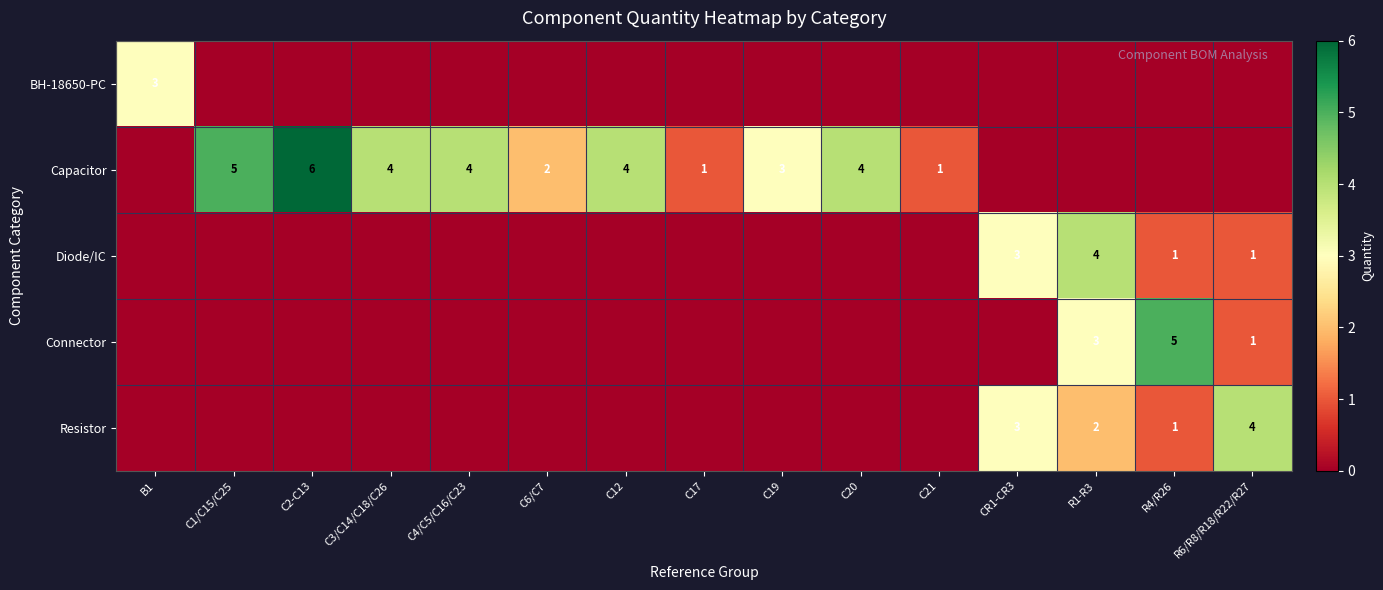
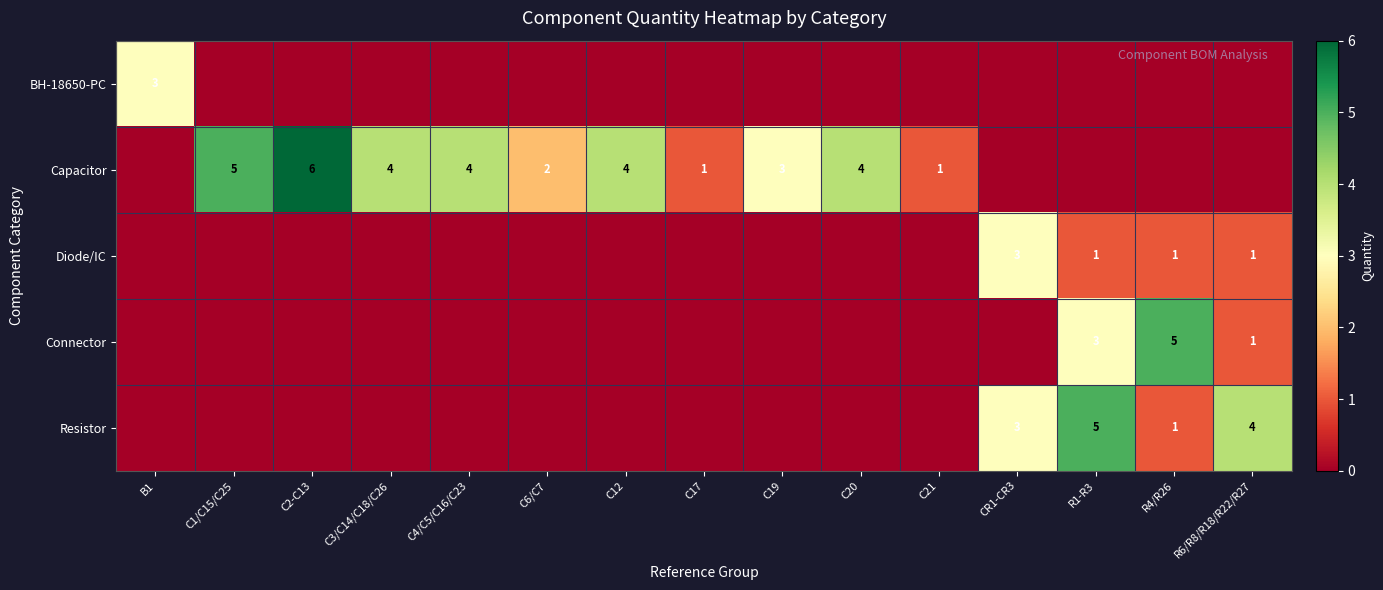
Diode/IC, R1-R3: 4 -> 1
Resistor, R1-R3: 2 -> 5
